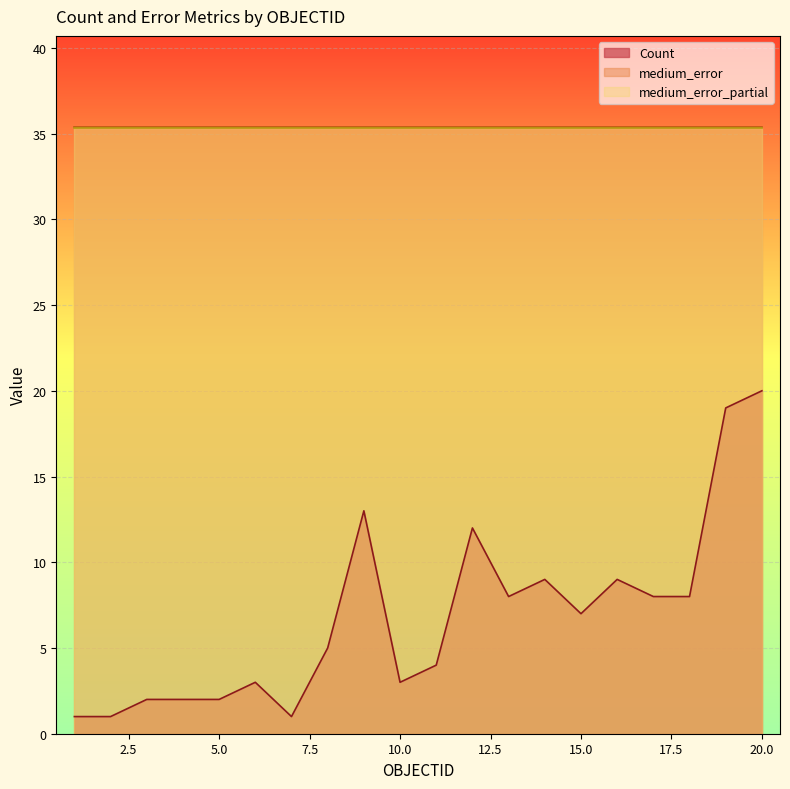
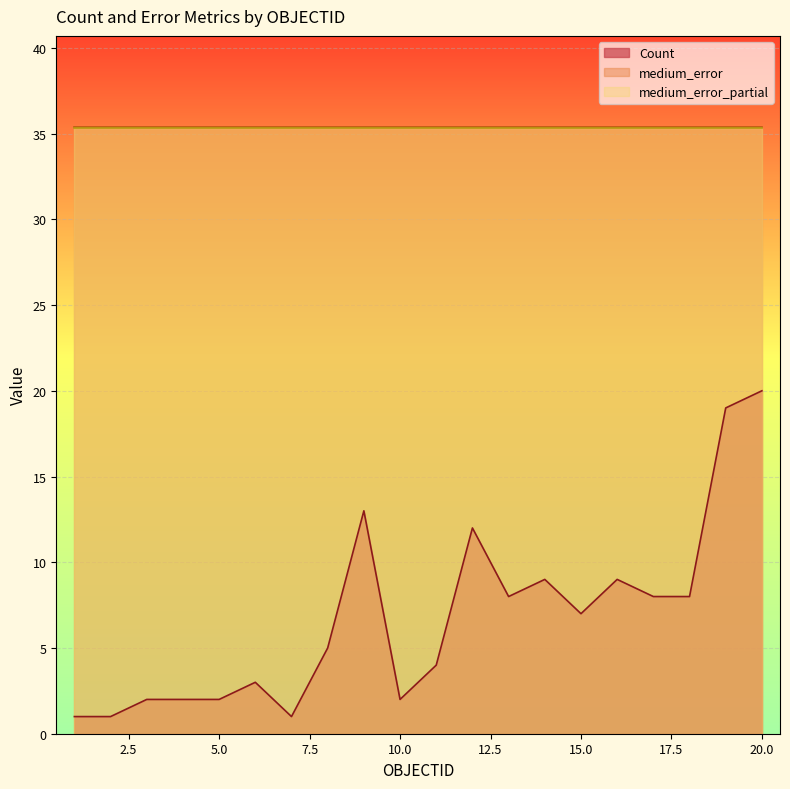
Count, 10.0: 3 -> 2
